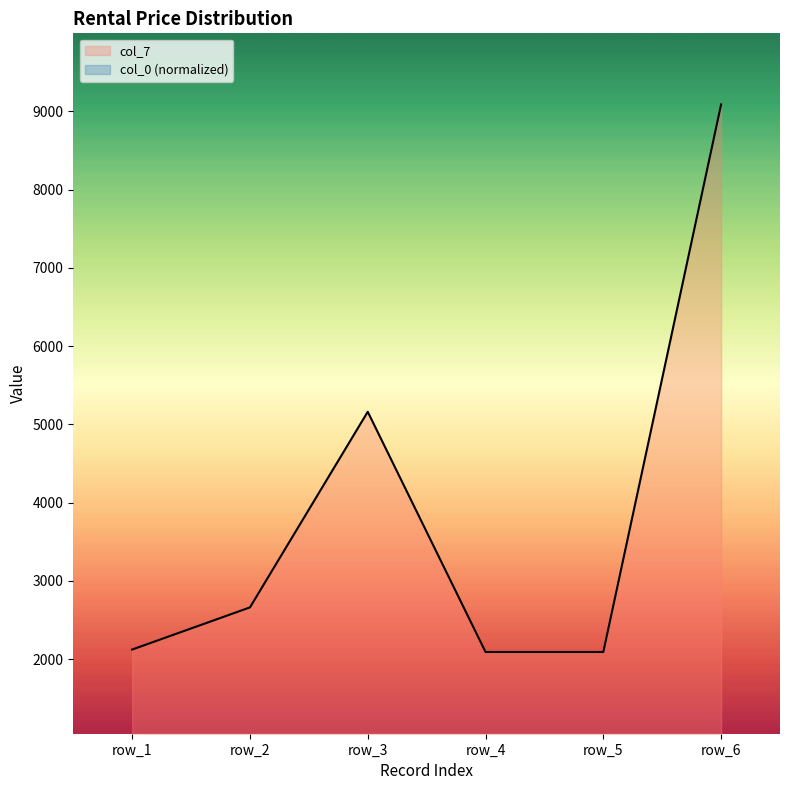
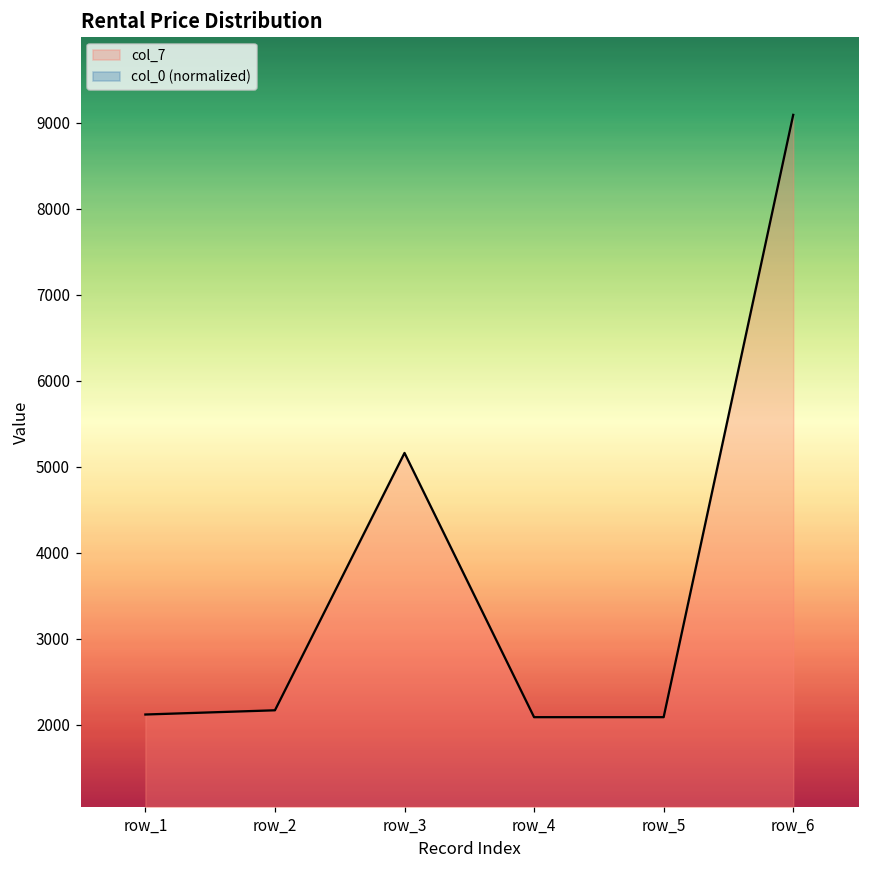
row_2: 2700 -> 2200
